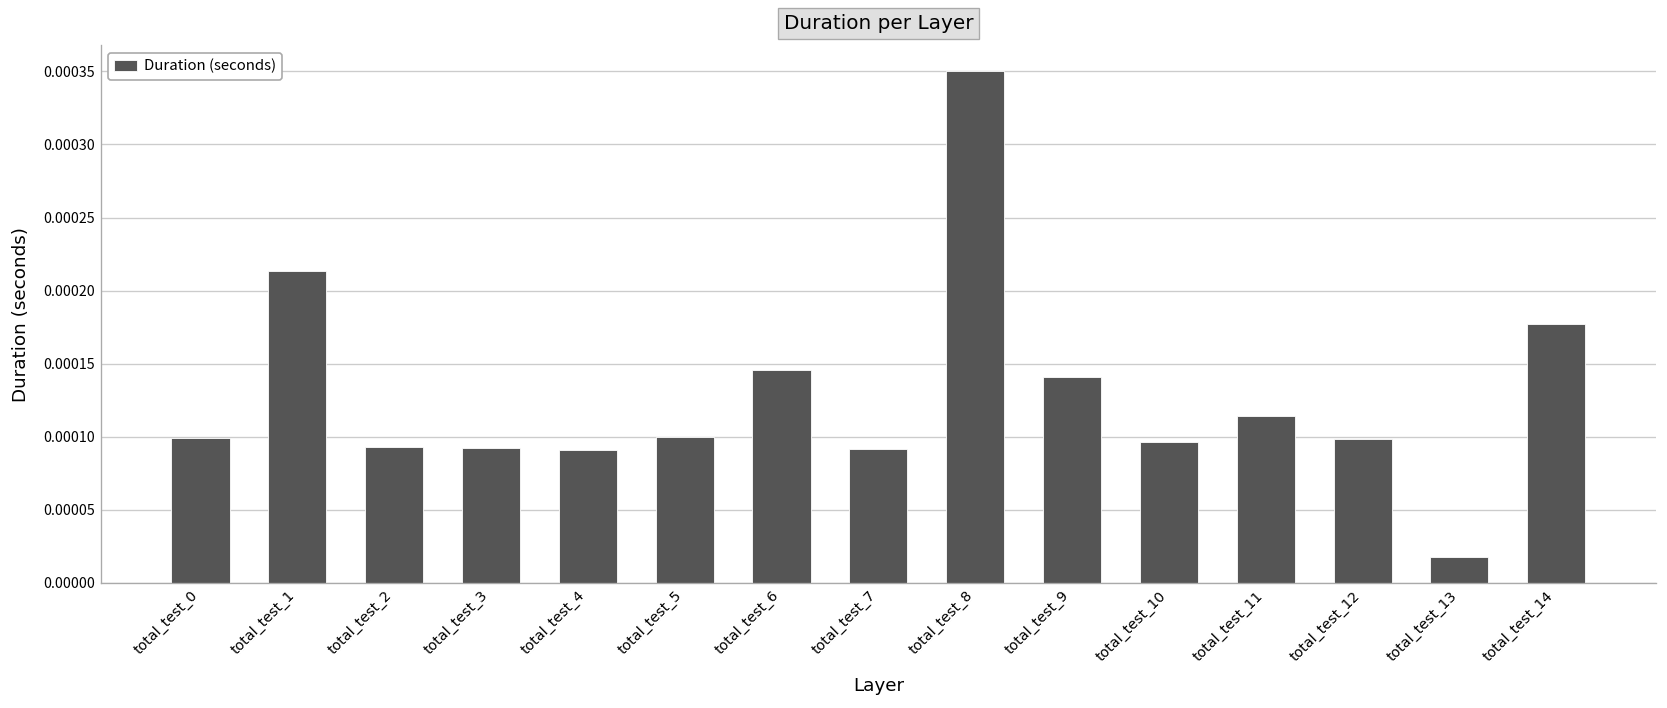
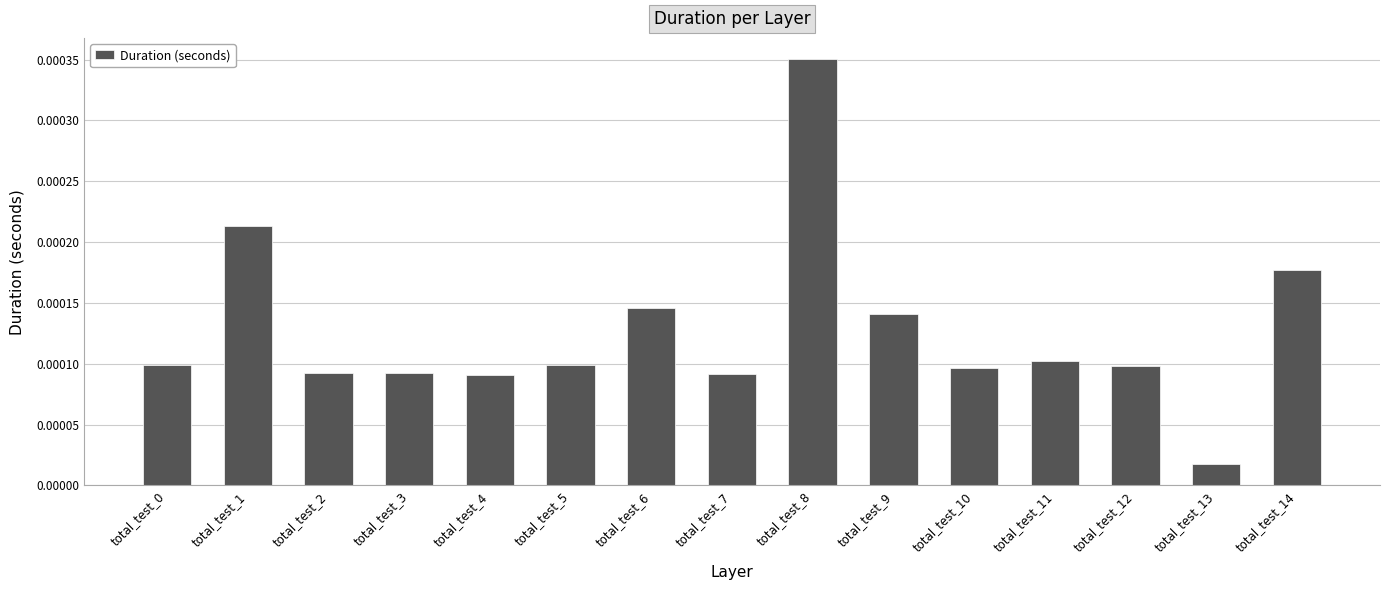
total_test_11: 0.000114 -> 0.000102
